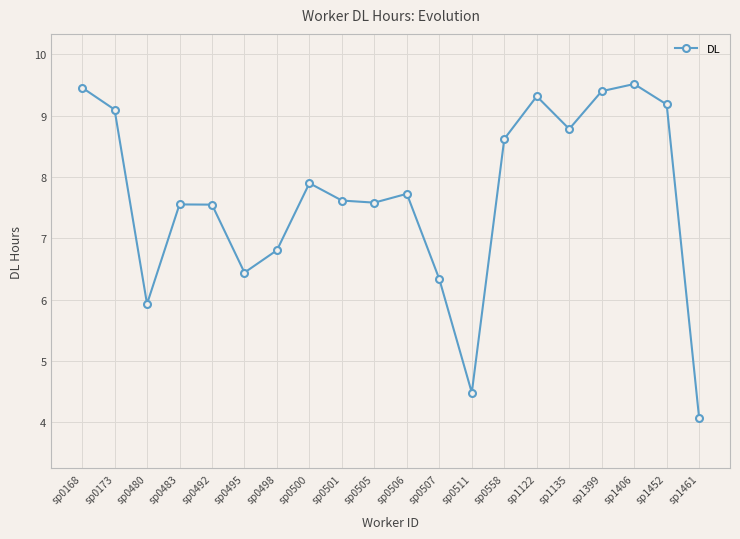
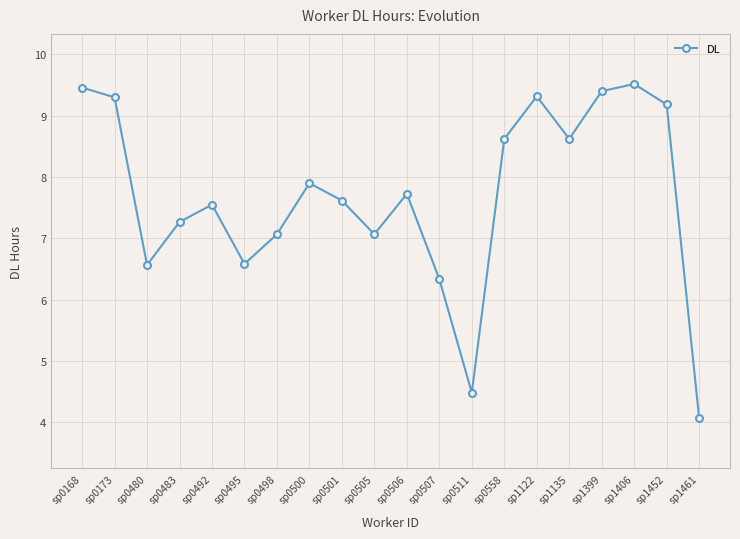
sp0173: 9.1 -> 9.3
sp0480: 5.9 -> 6.6
sp0483: 7.6 -> 7.3
sp0495: 6.4 -> 6.6
sp0498: 6.8 -> 7.1
sp0505: 7.6 -> 7.1
sp1135: 8.8 -> 8.6
